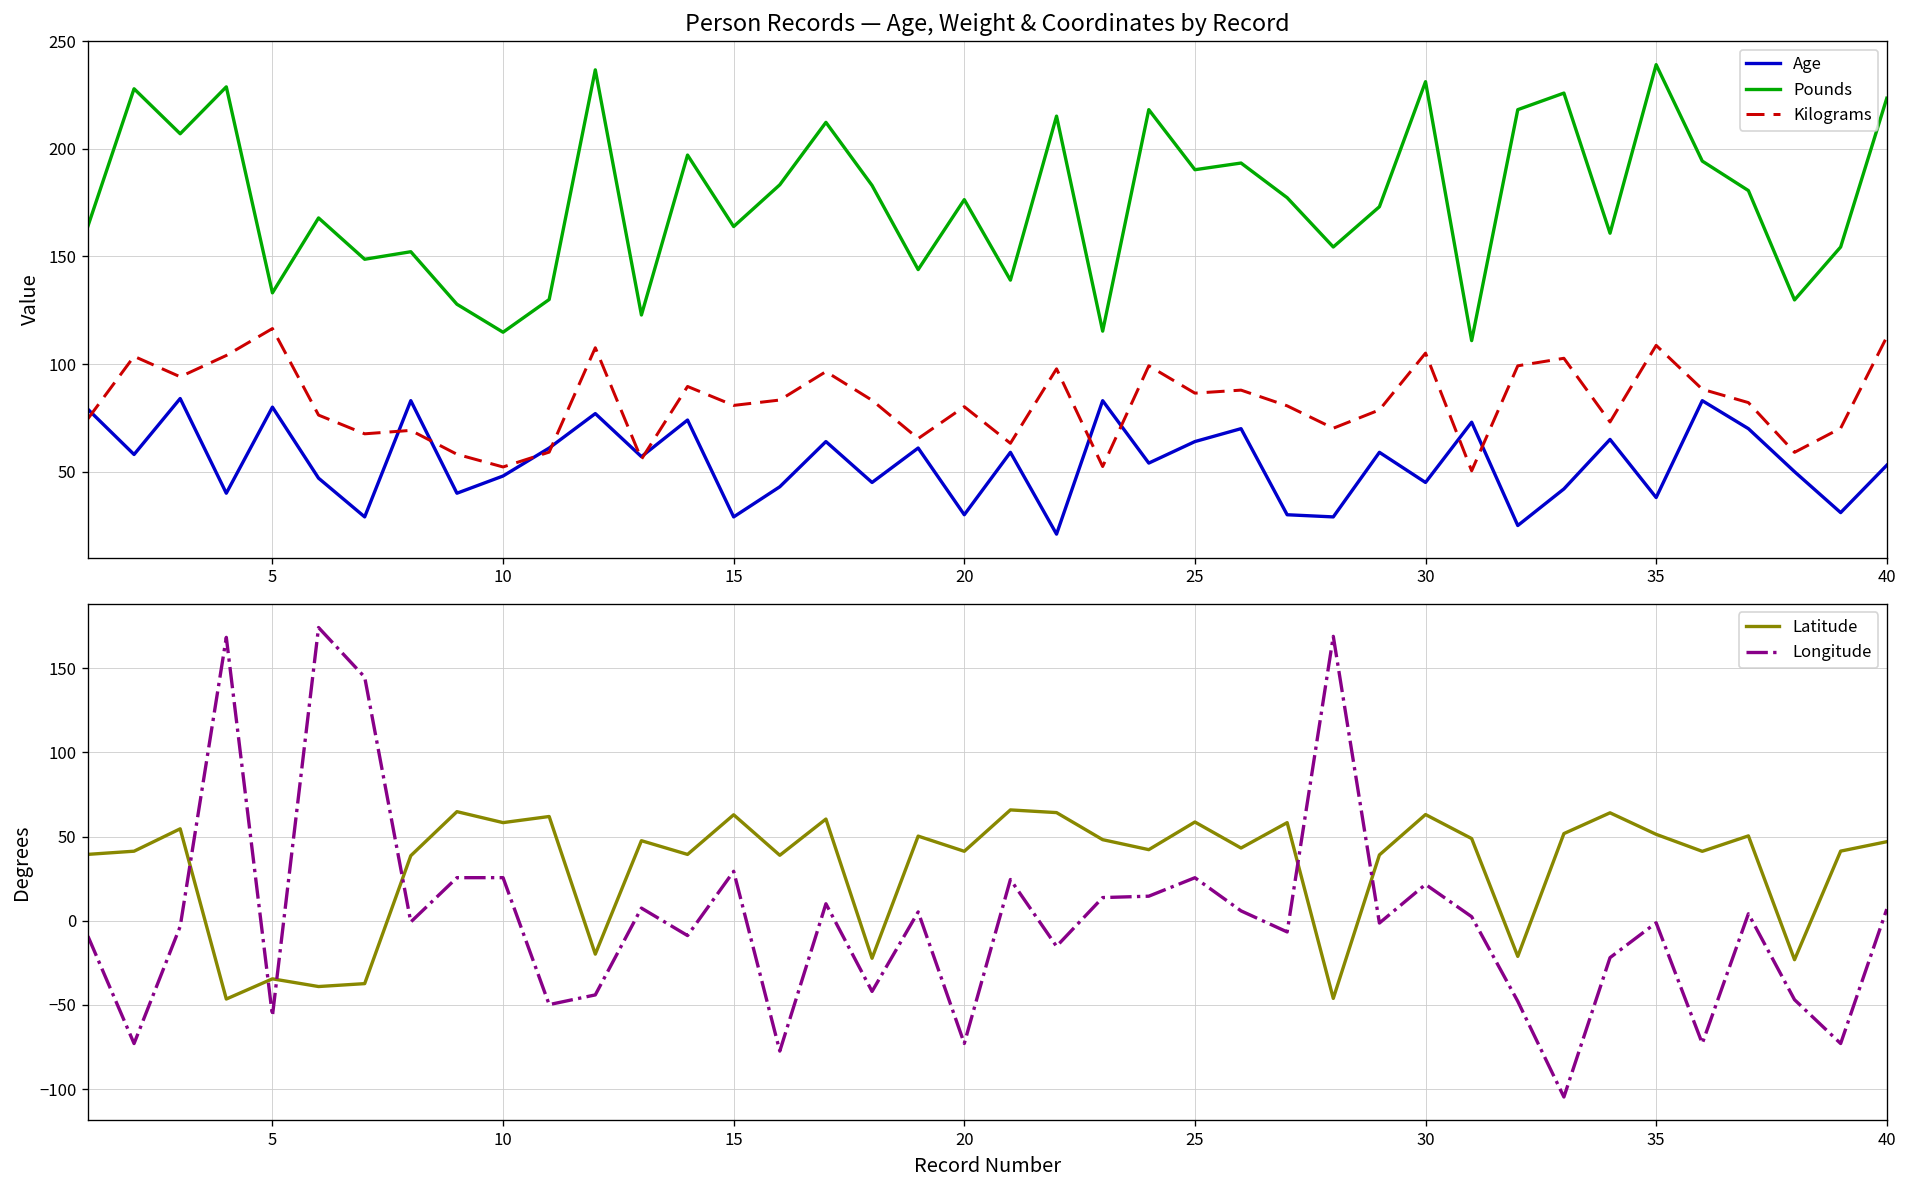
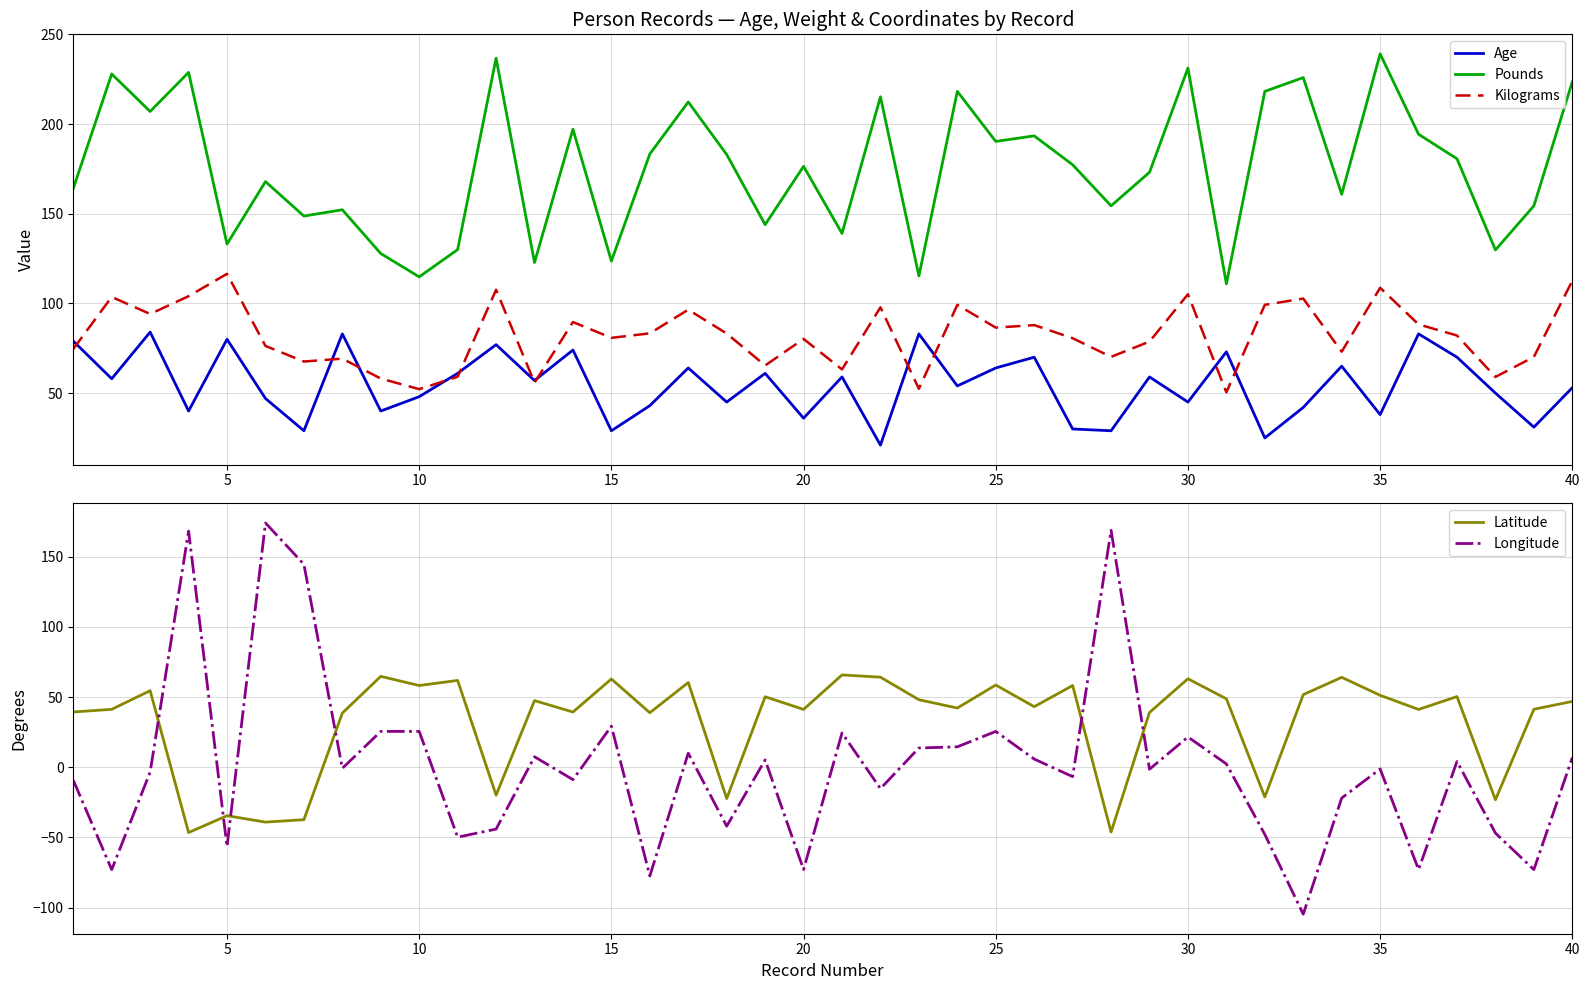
Person Records — Age, Weight & Coordinates by Record, Pounds, 15: 164 -> 124
Person Records — Age, Weight & Coordinates by Record, Age, 20: 30 -> 36
